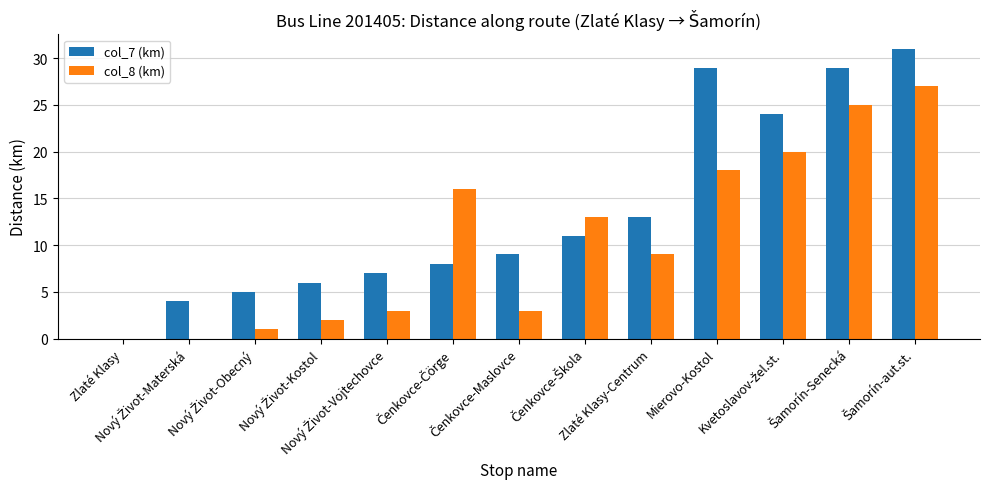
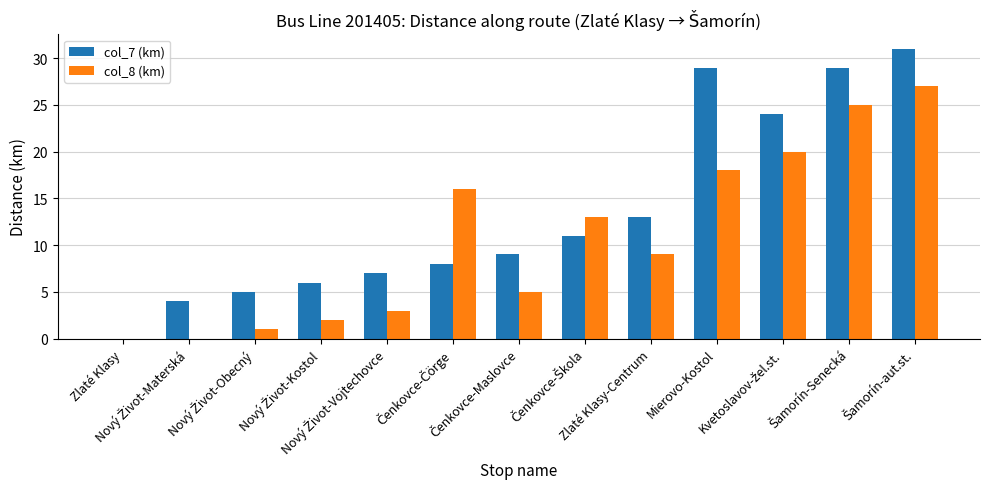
col_8 (km), Čenkovce-Maslovce: 3 -> 5
